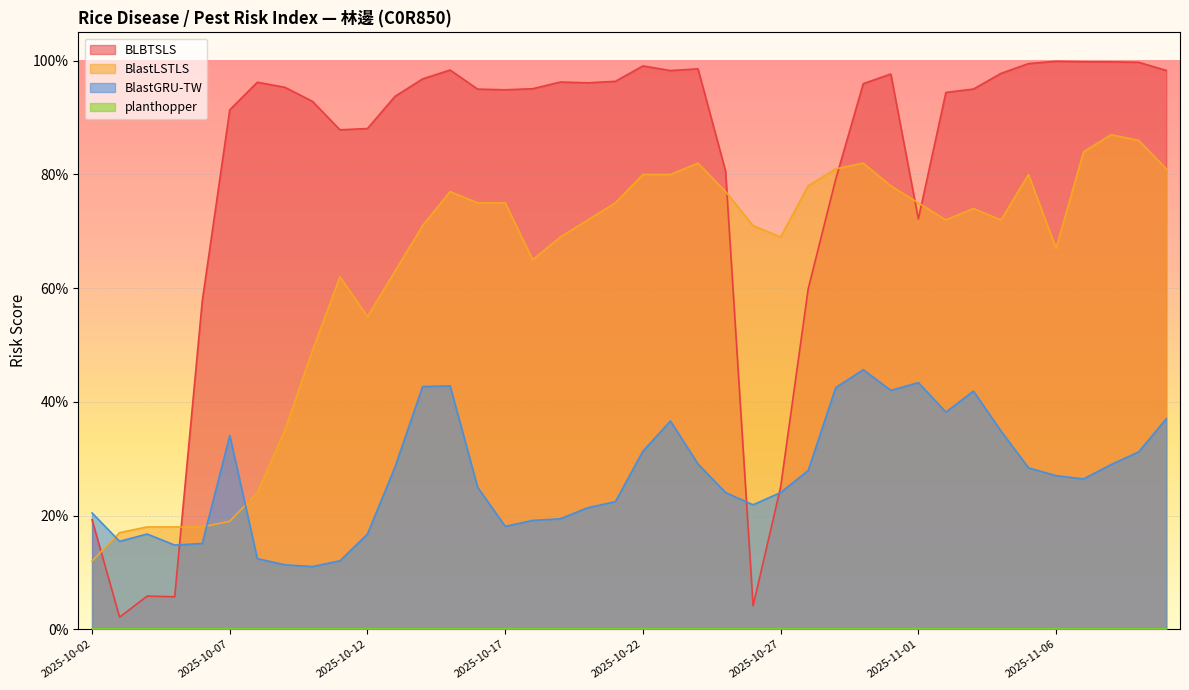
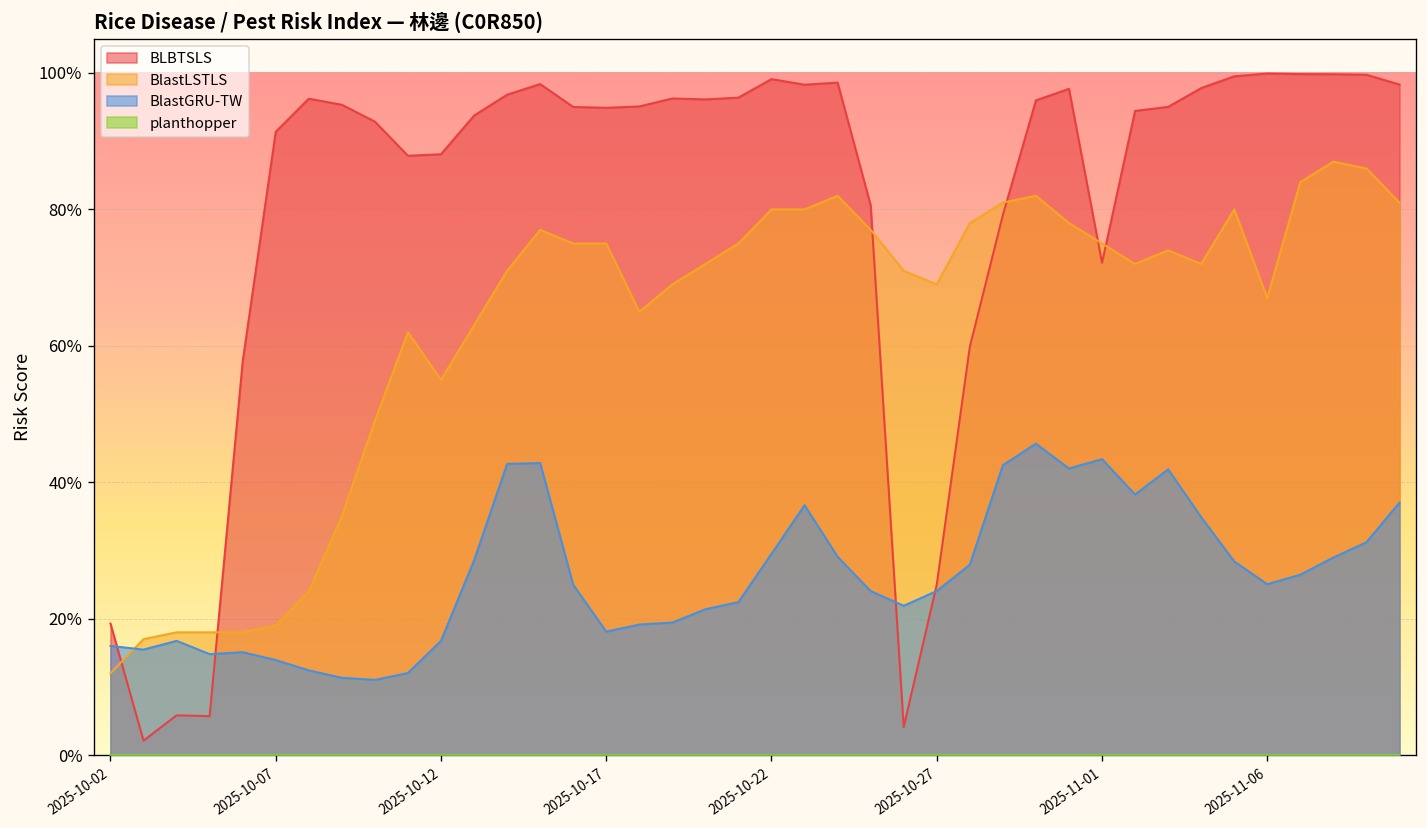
BlastGRU-TW, 2025-10-02: 20% -> 16%
BlastGRU-TW, 2025-10-07: 34% -> 14%
BlastGRU-TW, 2025-10-22: 31% -> 30%
BlastGRU-TW, 2025-11-06: 27% -> 25%
